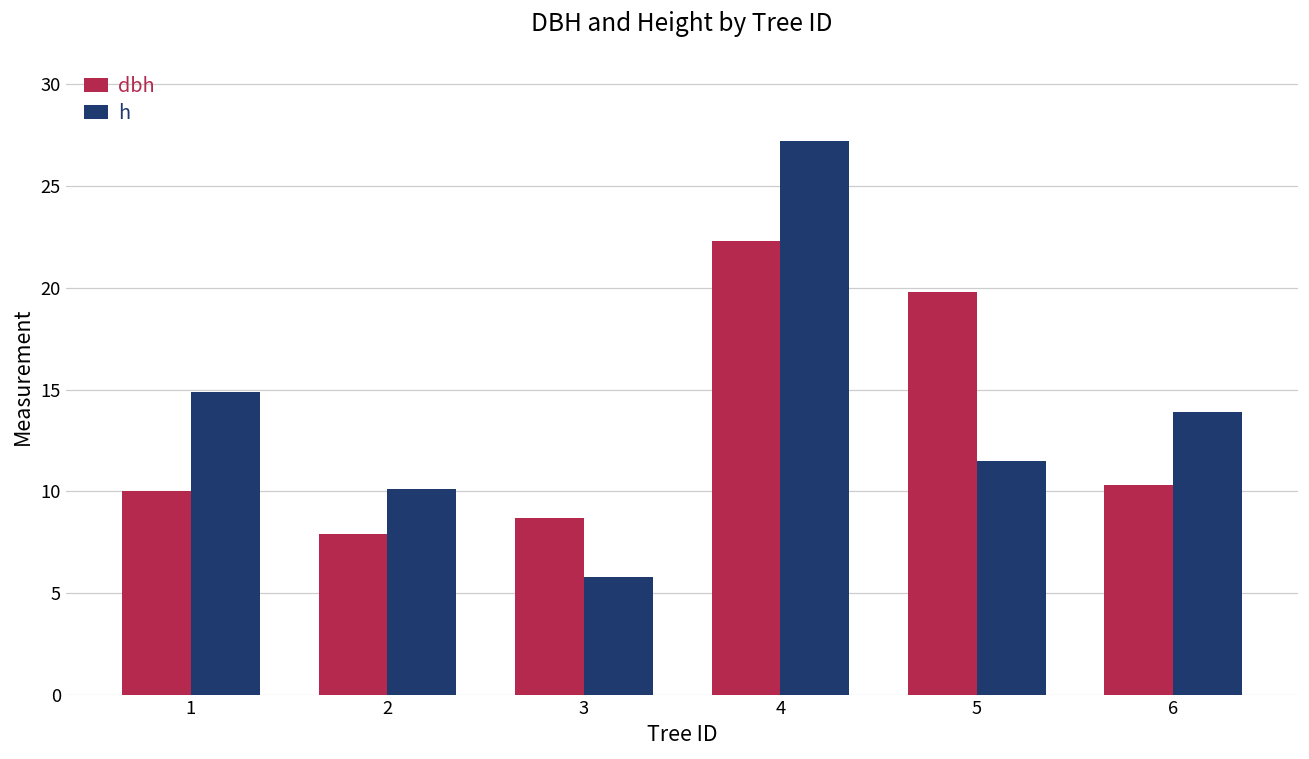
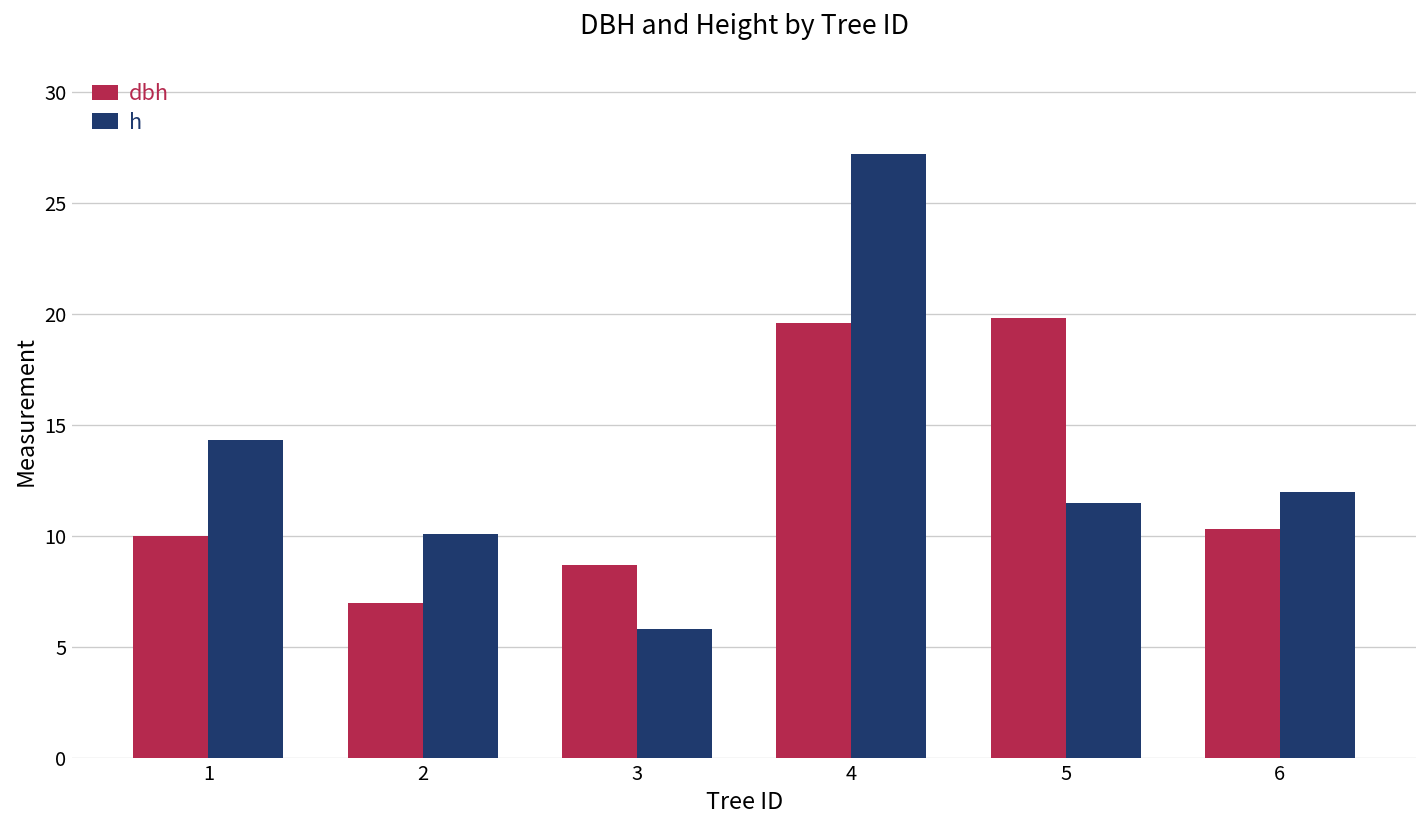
h, 1: 14.9 -> 14.3
dbh, 2: 7.9 -> 7.0
dbh, 4: 22.3 -> 19.6
h, 6: 13.9 -> 12.0
